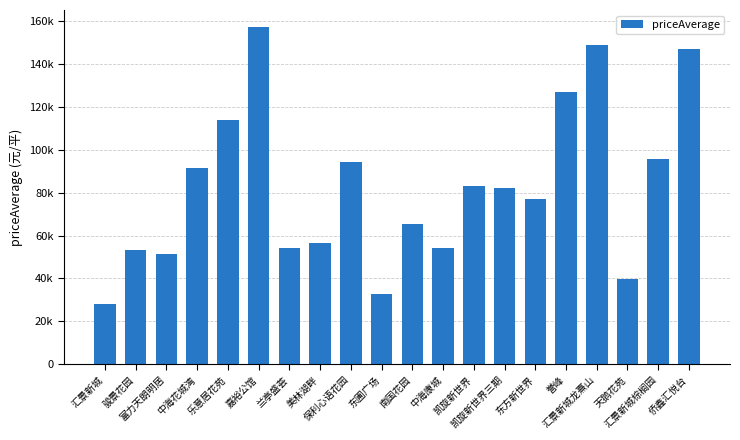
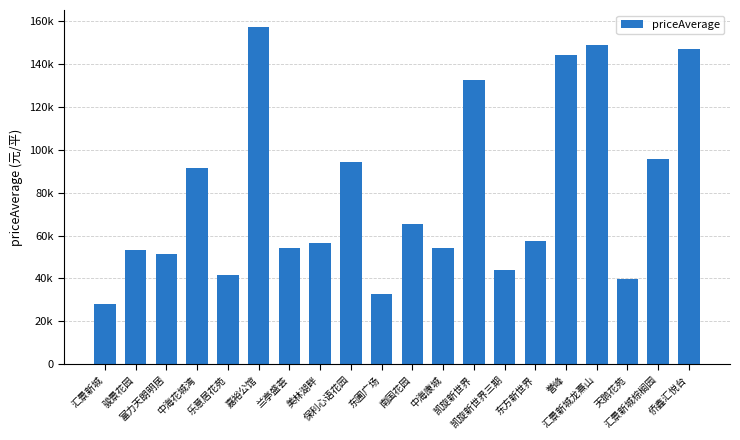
乐意居花苑: 114000 -> 41000
凯旋新世界: 83000 -> 132000
凯旋新世界三期: 82000 -> 44000
东方新世界: 77000 -> 57000
誉峰: 127000 -> 144000
